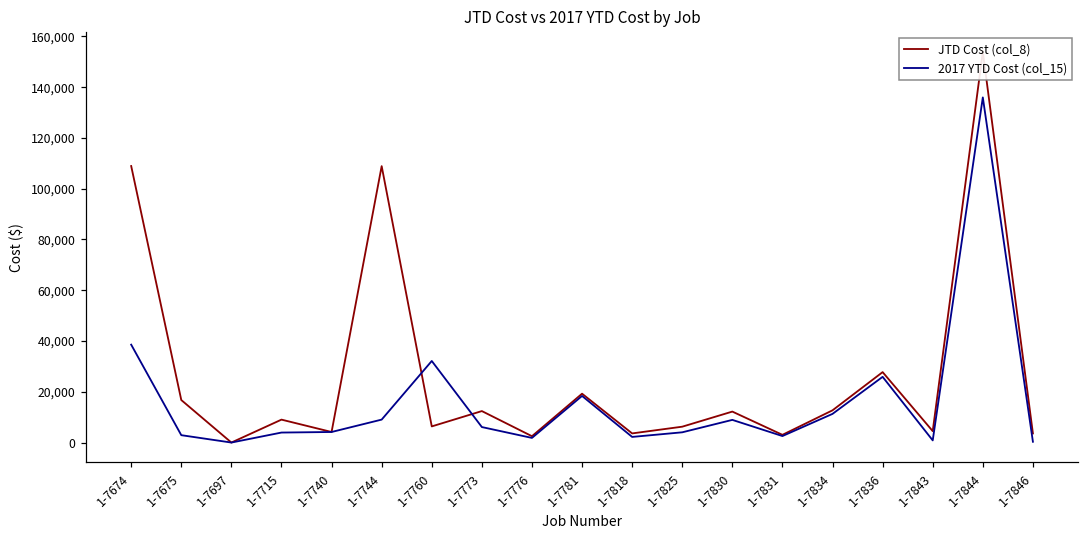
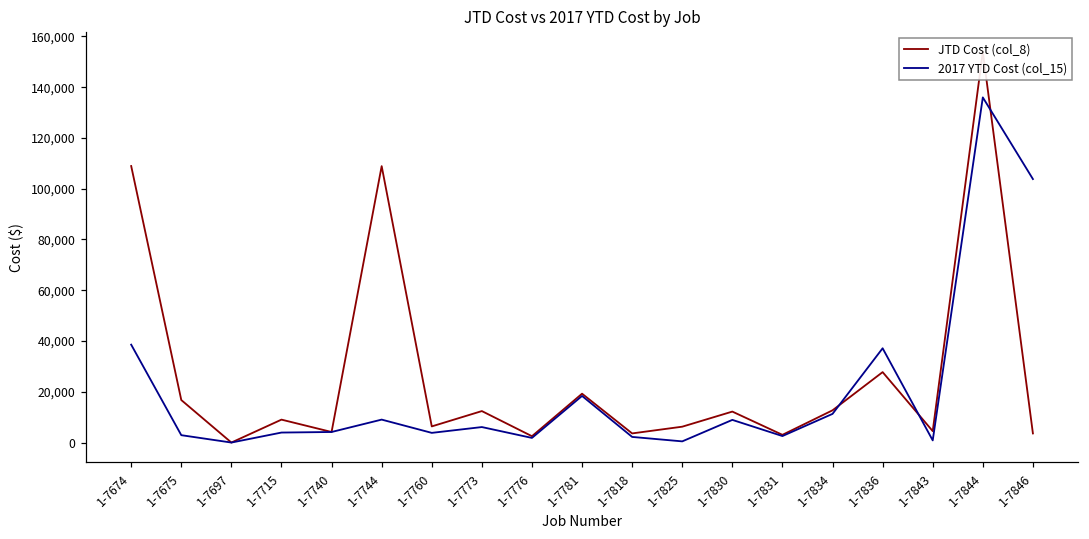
2017 YTD Cost (col_15), 1-7760: 32,000 -> 4,000
2017 YTD Cost (col_15), 1-7825: 4,000 -> 0
2017 YTD Cost (col_15), 1-7836: 26,000 -> 37,000
2017 YTD Cost (col_15), 1-7846: 0 -> 104,000
